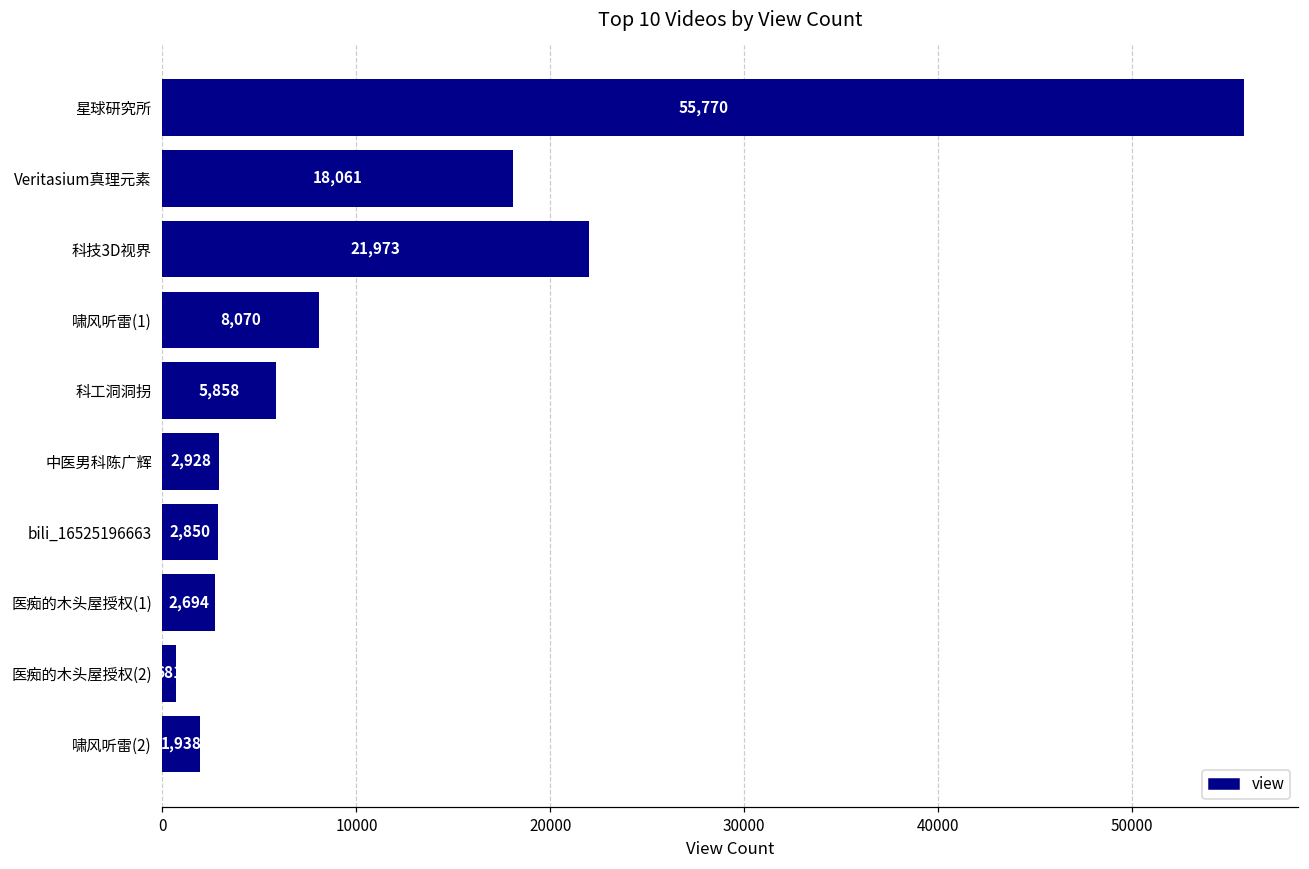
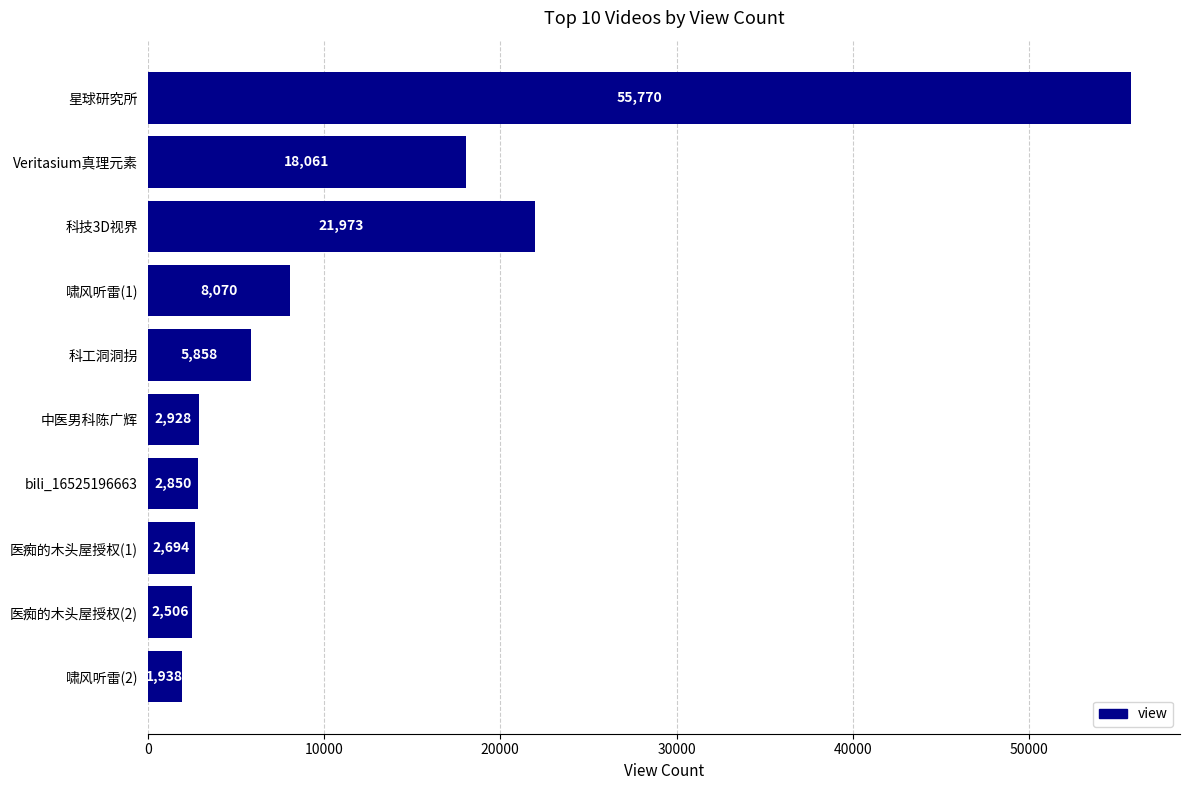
医痴的木头屋授权(2): 700 -> 2500
